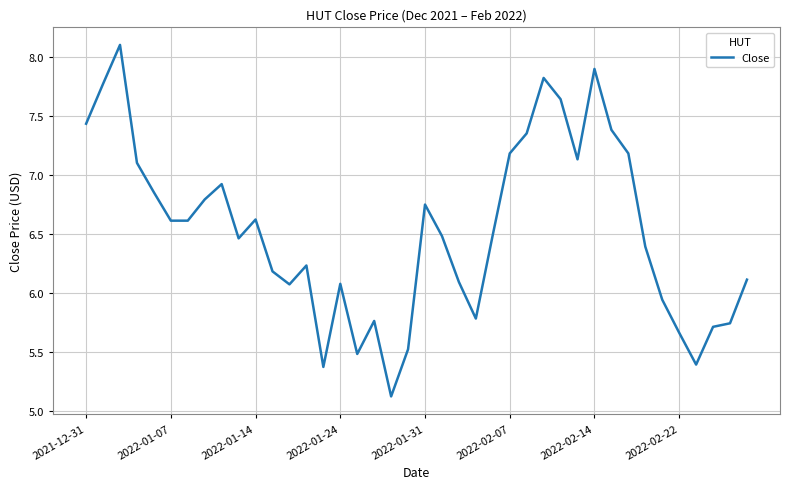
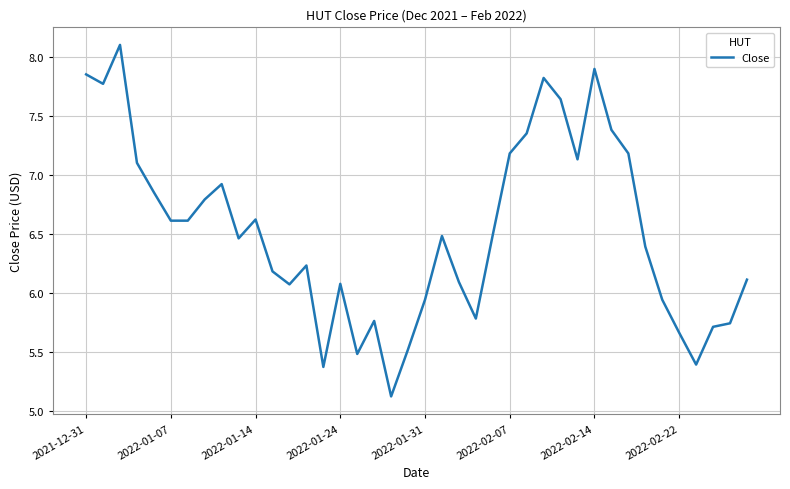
2021-12-31: 7.43 -> 7.85
2022-01-31: 6.75 -> 5.94
